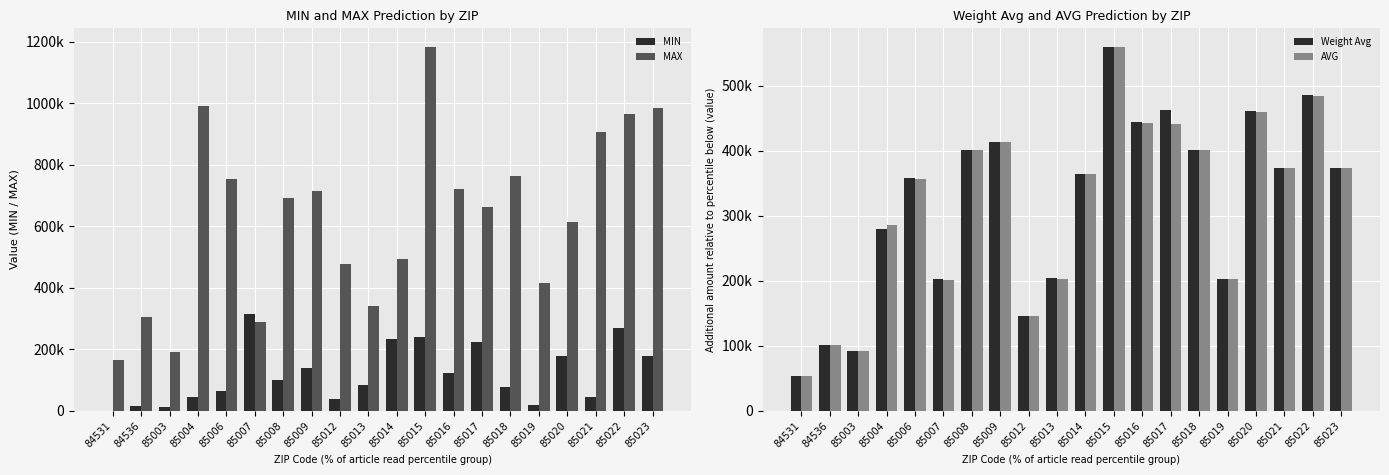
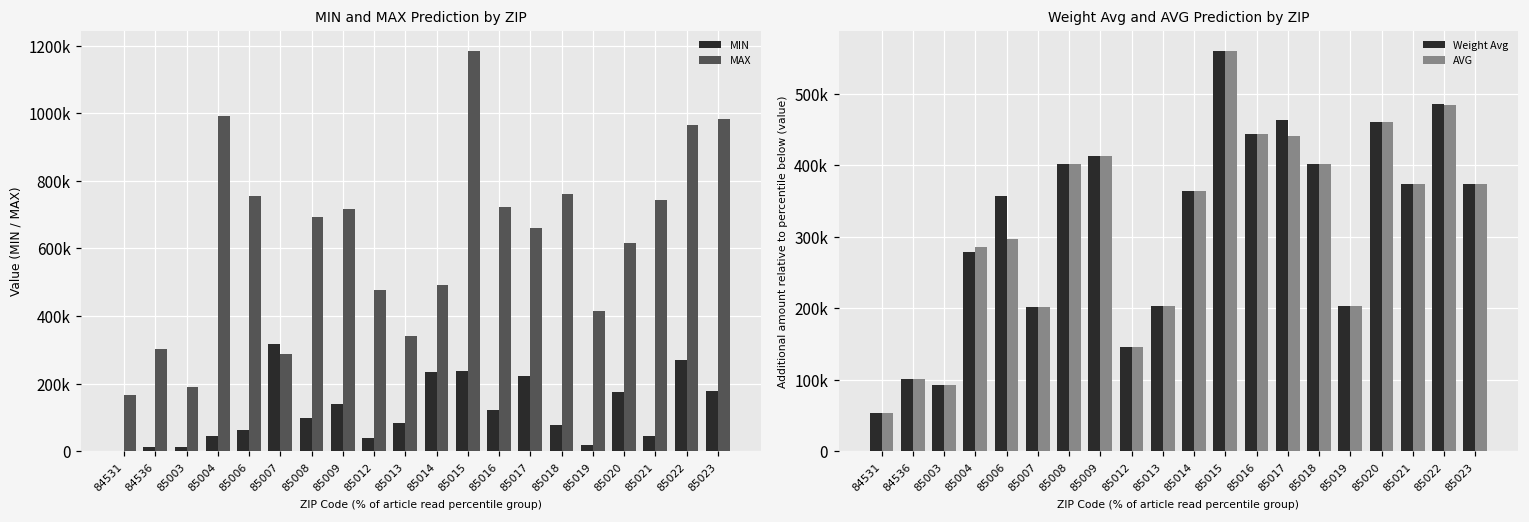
MIN and MAX Prediction by ZIP, MAX, 85021: 910000 -> 740000
Weight Avg and AVG Prediction by ZIP, AVG, 85006: 360000 -> 300000
